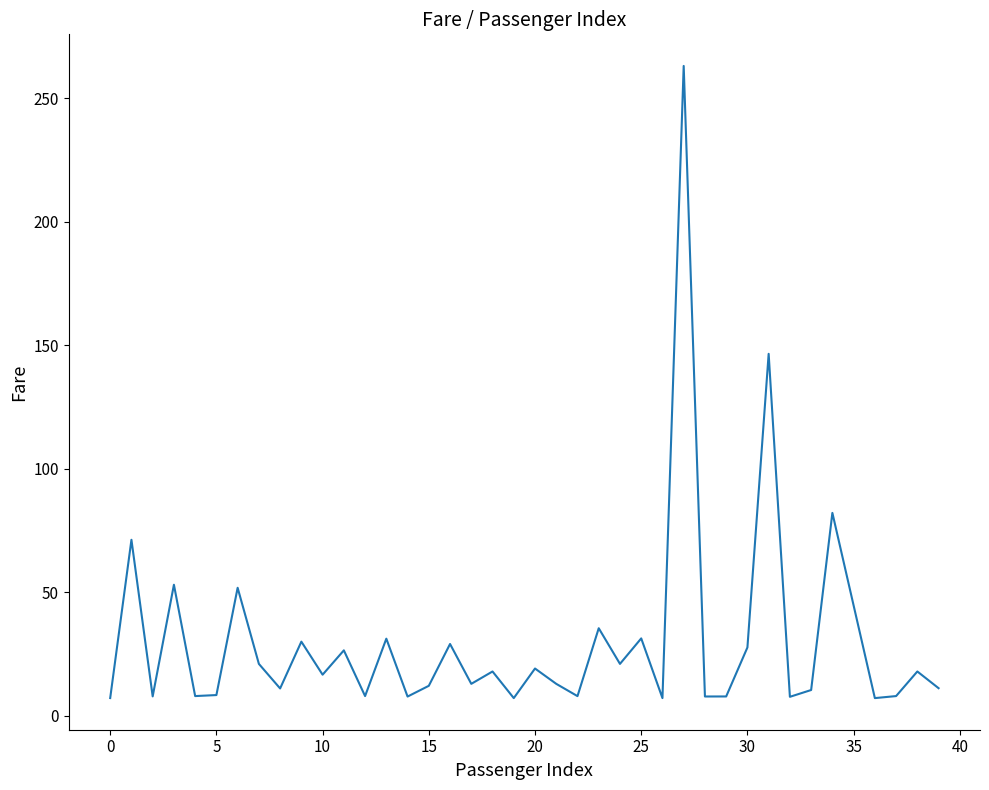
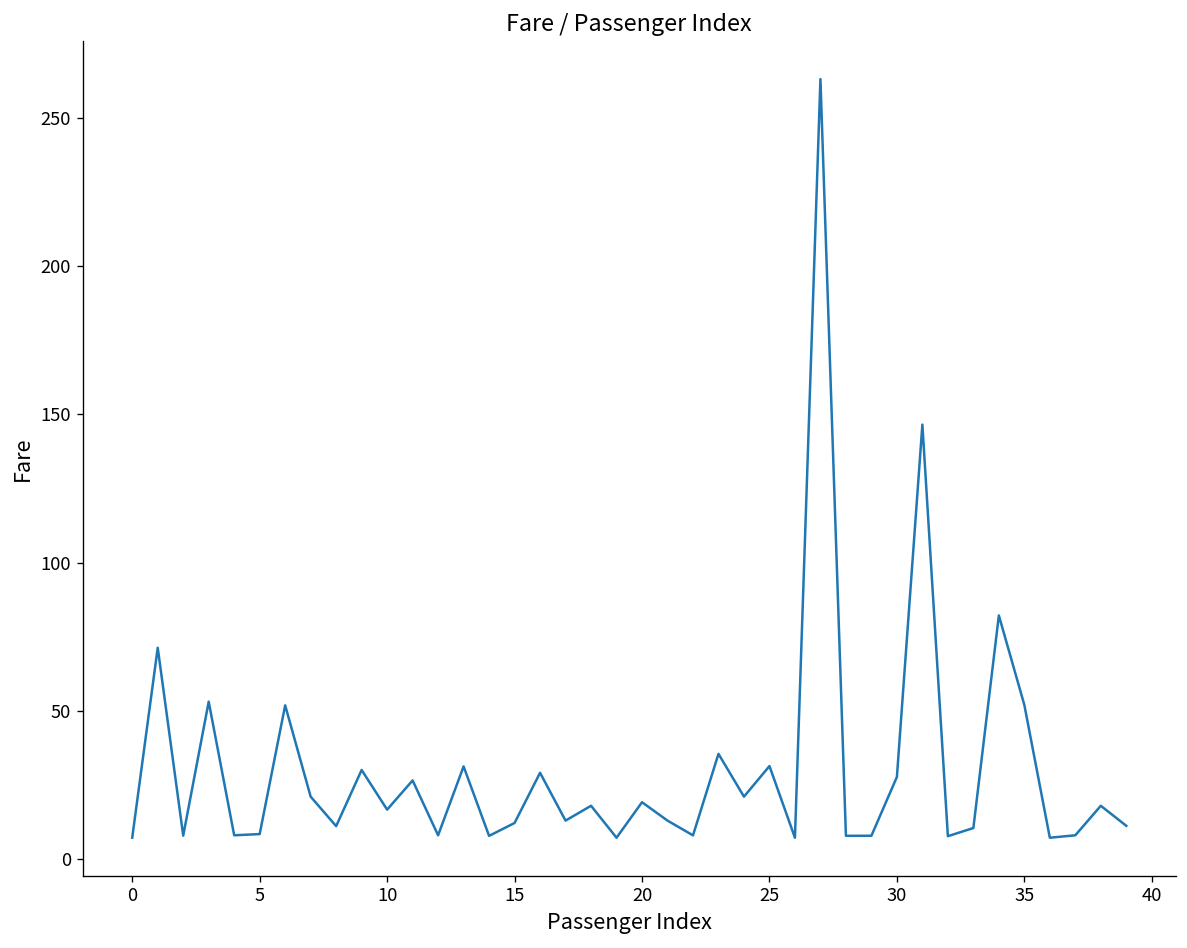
35: 45 -> 52
